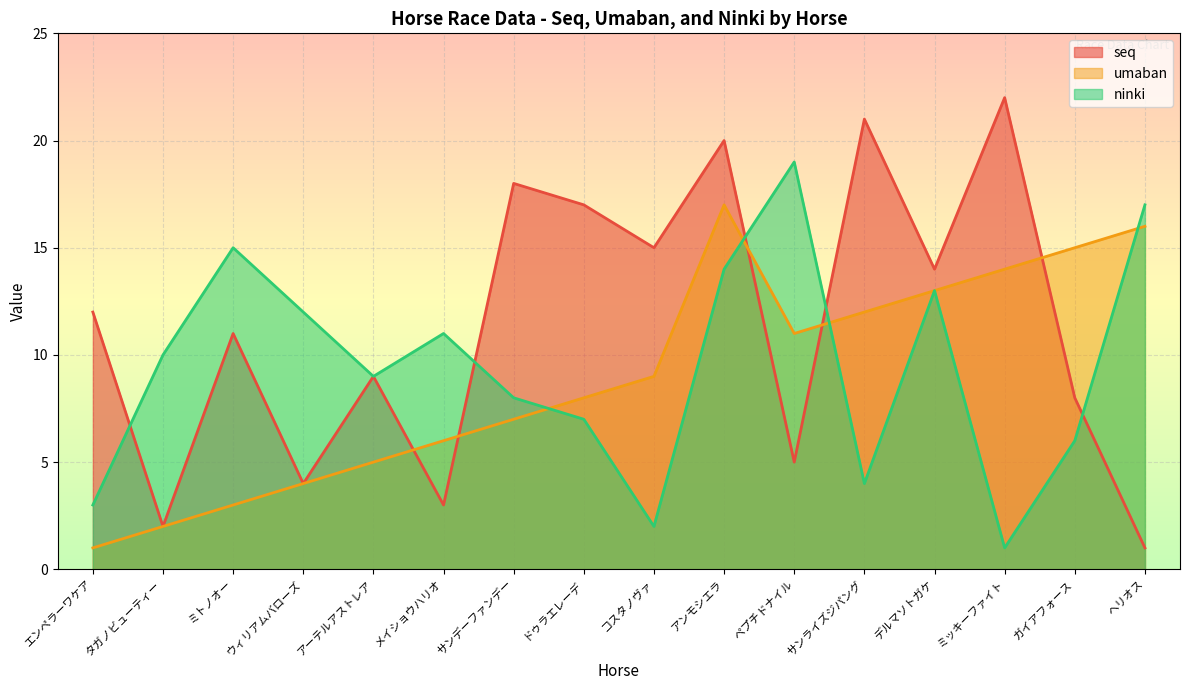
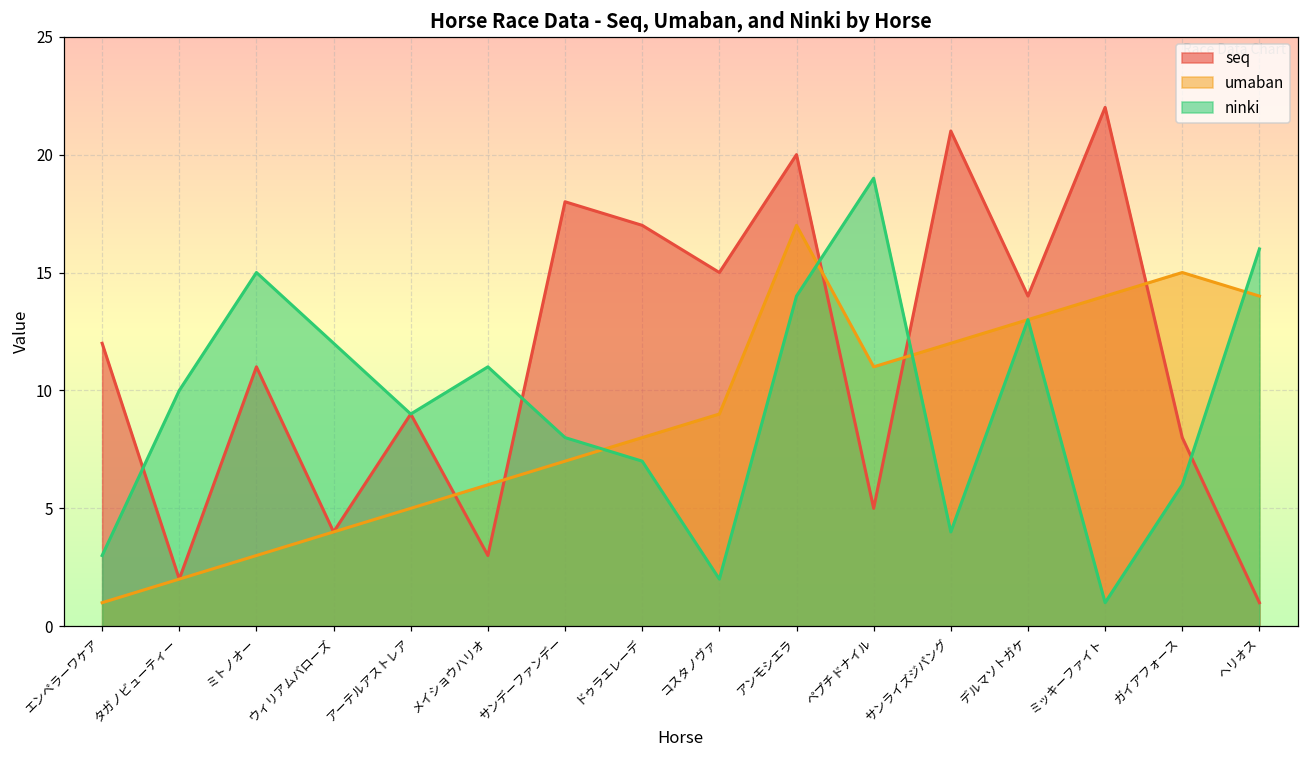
umaban, ヘリオス: 16 -> 14
ninki, ヘリオス: 17 -> 16
